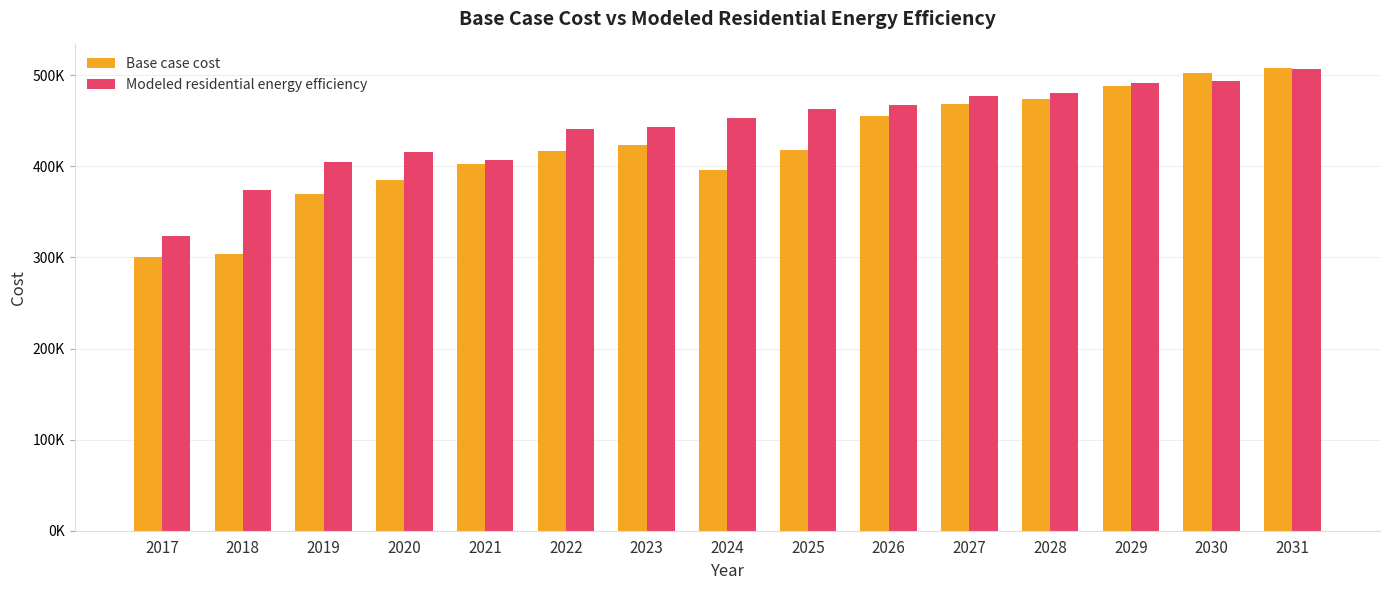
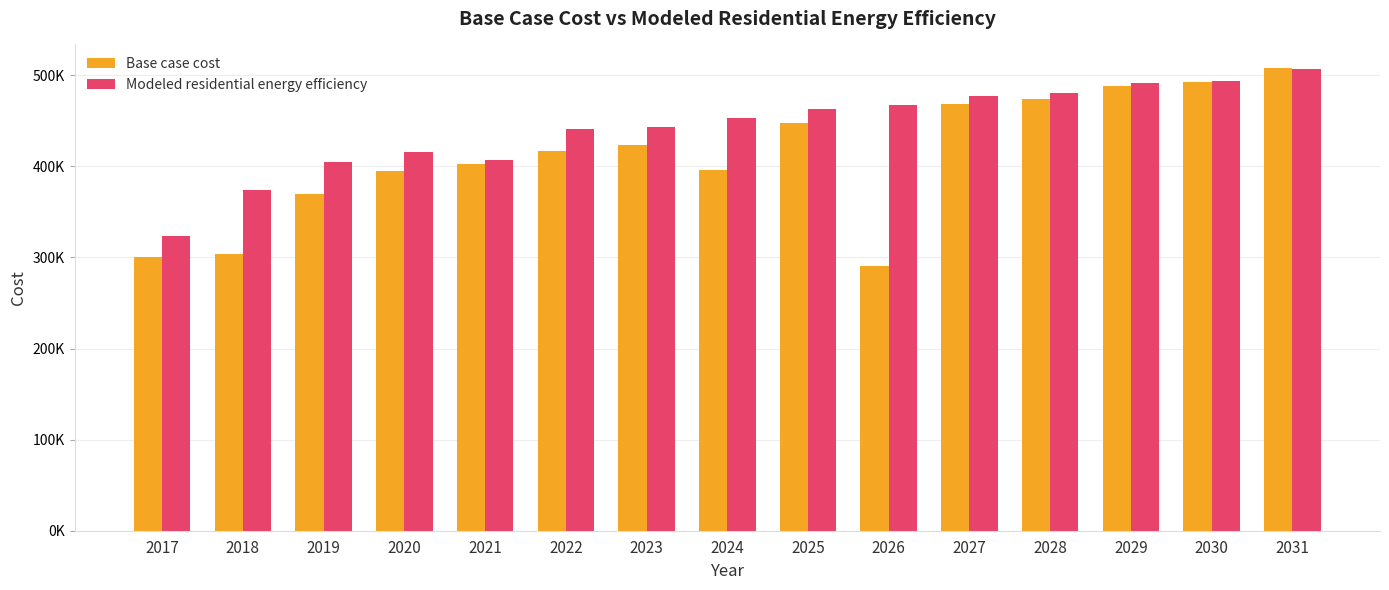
Base case cost, 2020: 380000 -> 390000
Base case cost, 2025: 420000 -> 450000
Base case cost, 2026: 460000 -> 290000
Base case cost, 2030: 500000 -> 490000
